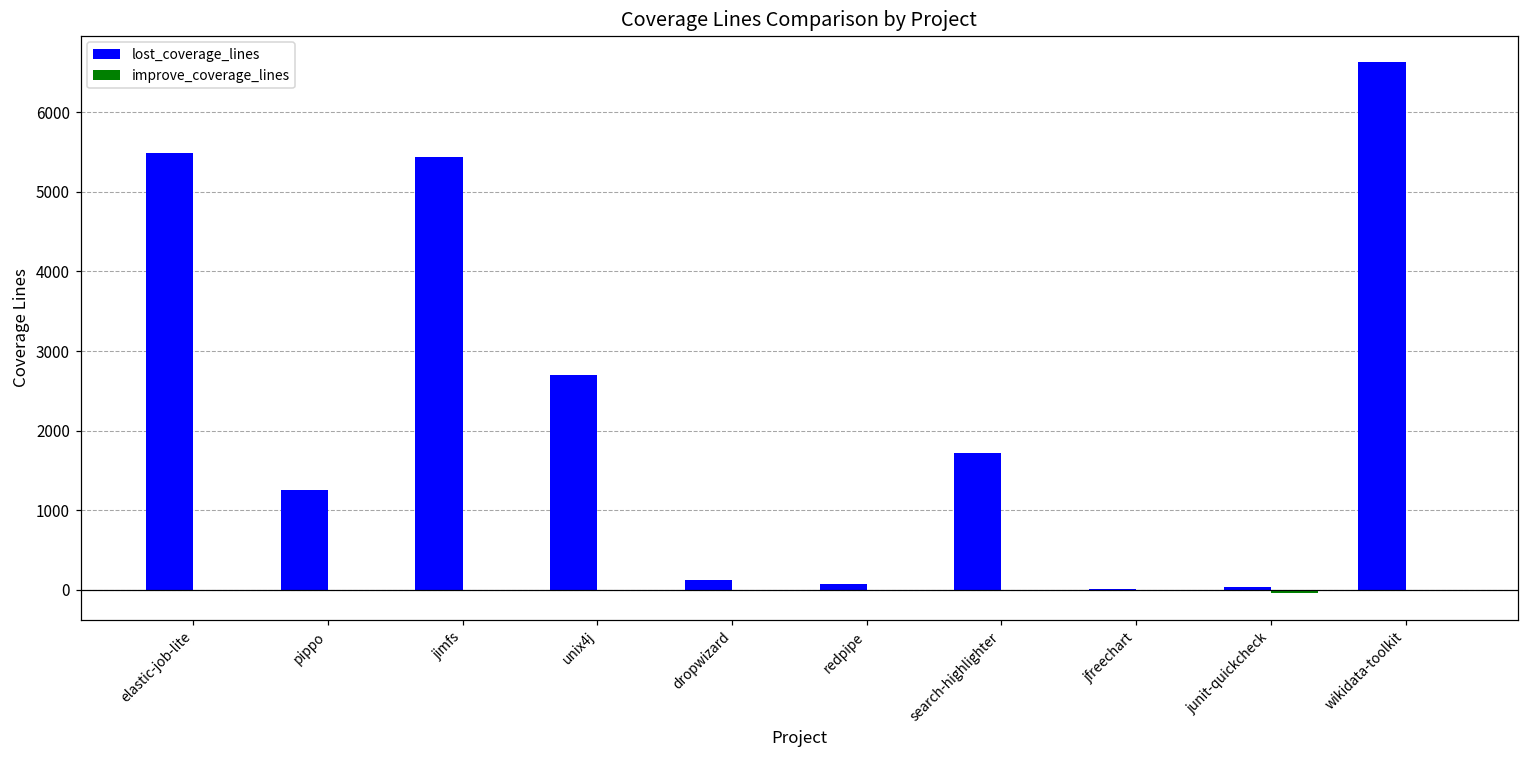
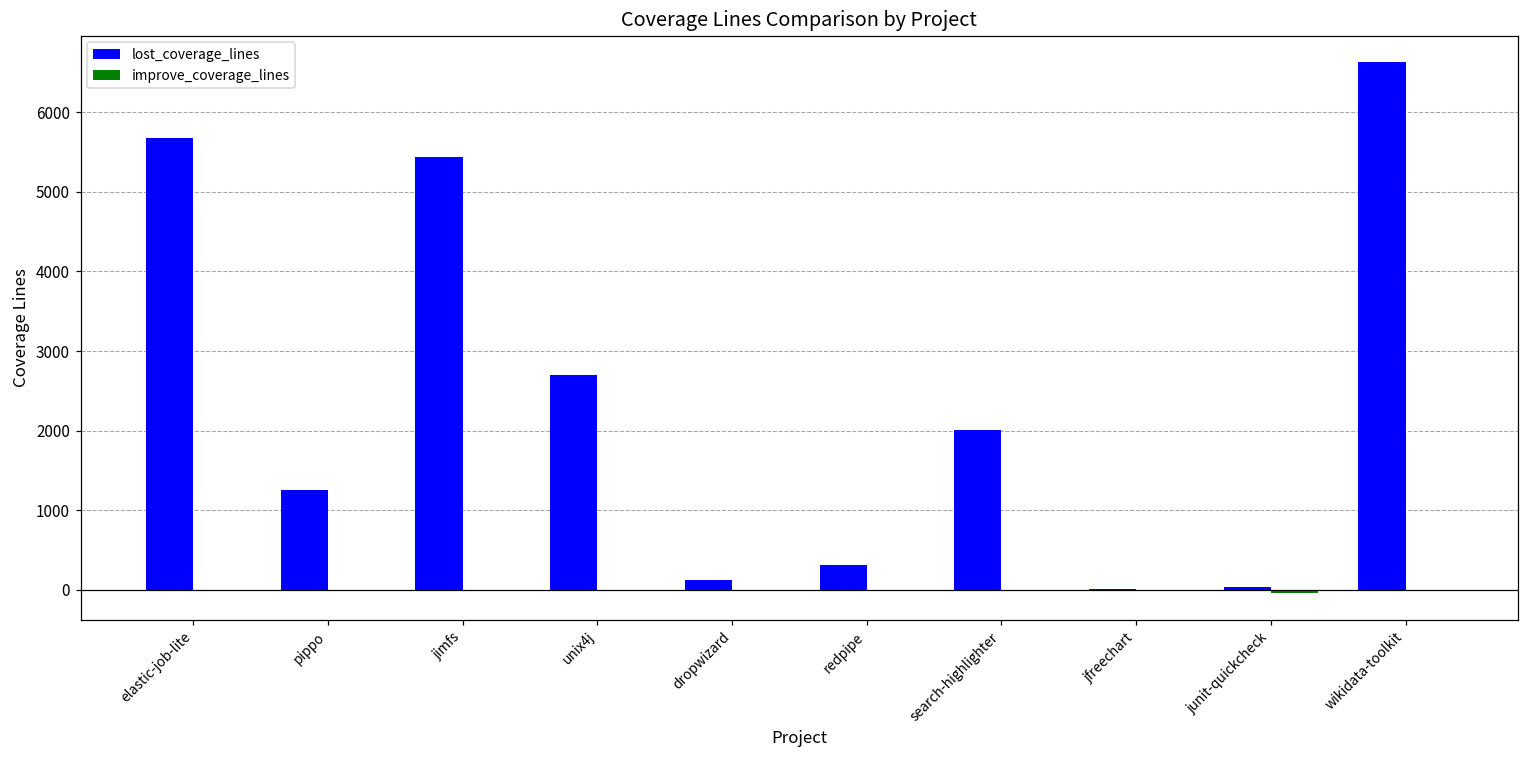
lost_coverage_lines, elastic-job-lite: 5500 -> 5700
lost_coverage_lines, redpipe: 100 -> 300
lost_coverage_lines, search-highlighter: 1700 -> 2000
